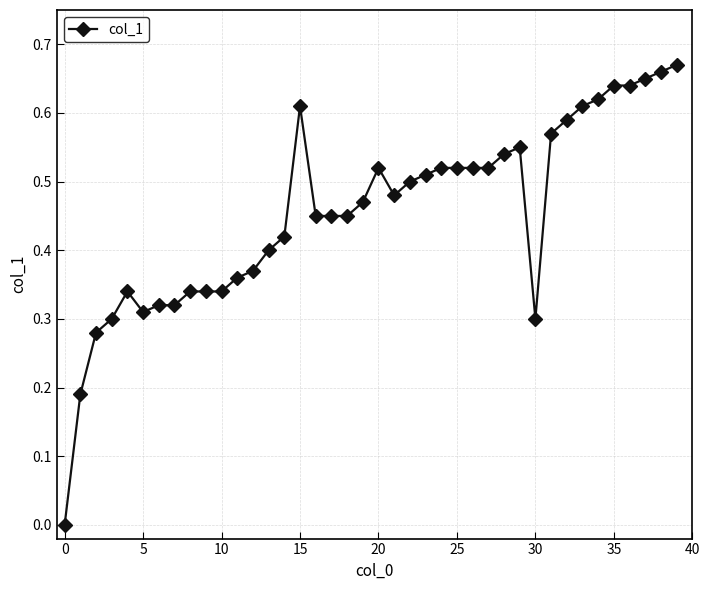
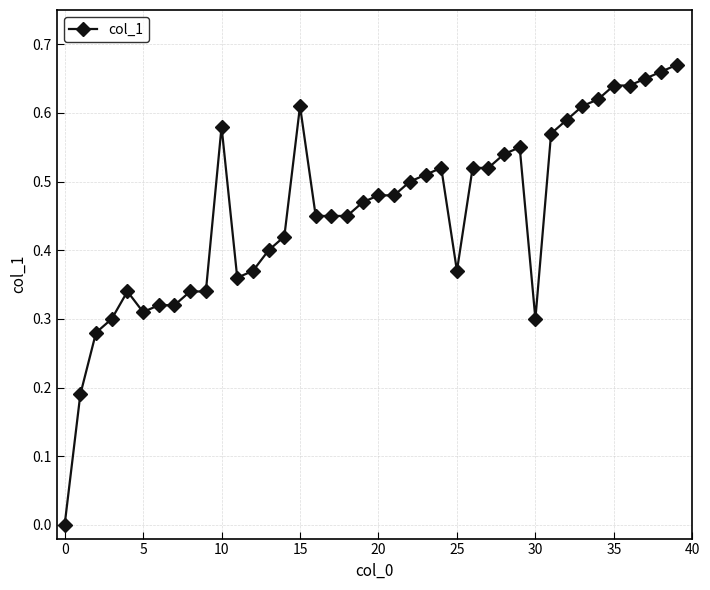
10: 0.34 -> 0.58
20: 0.52 -> 0.48
25: 0.52 -> 0.37
